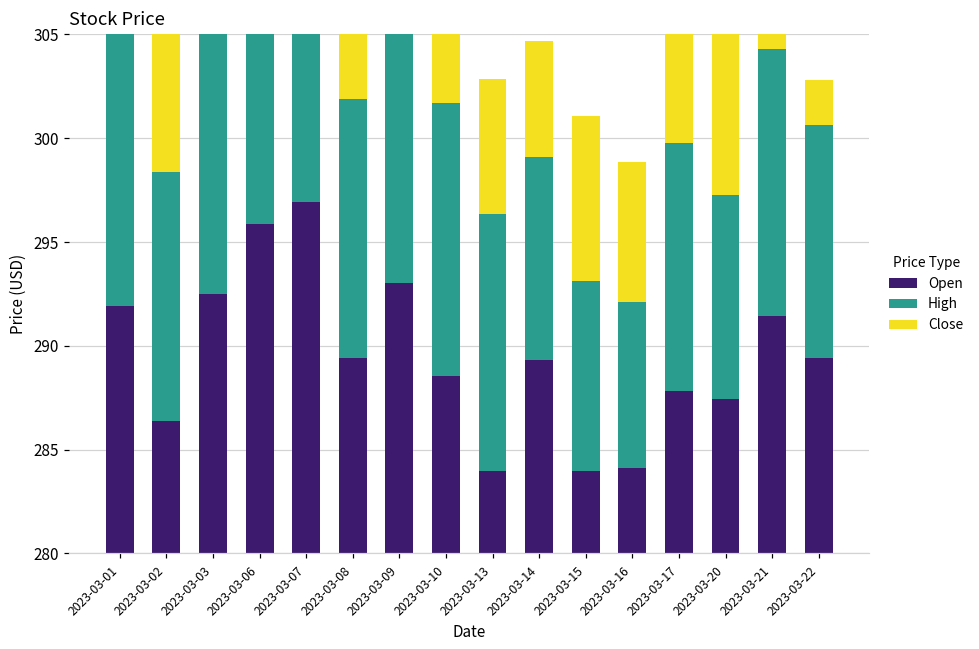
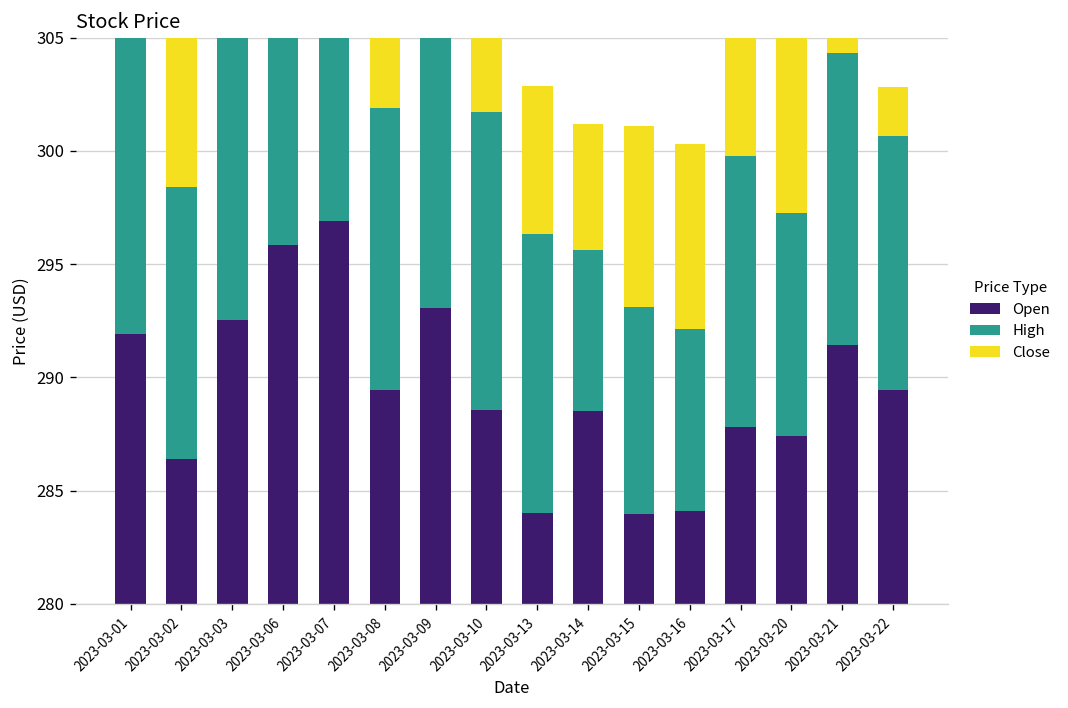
Open, 2023-03-14: 289.3 -> 288.5
High, 2023-03-14: 9.8 -> 7.1
Close, 2023-03-16: 6.7 -> 8.2
